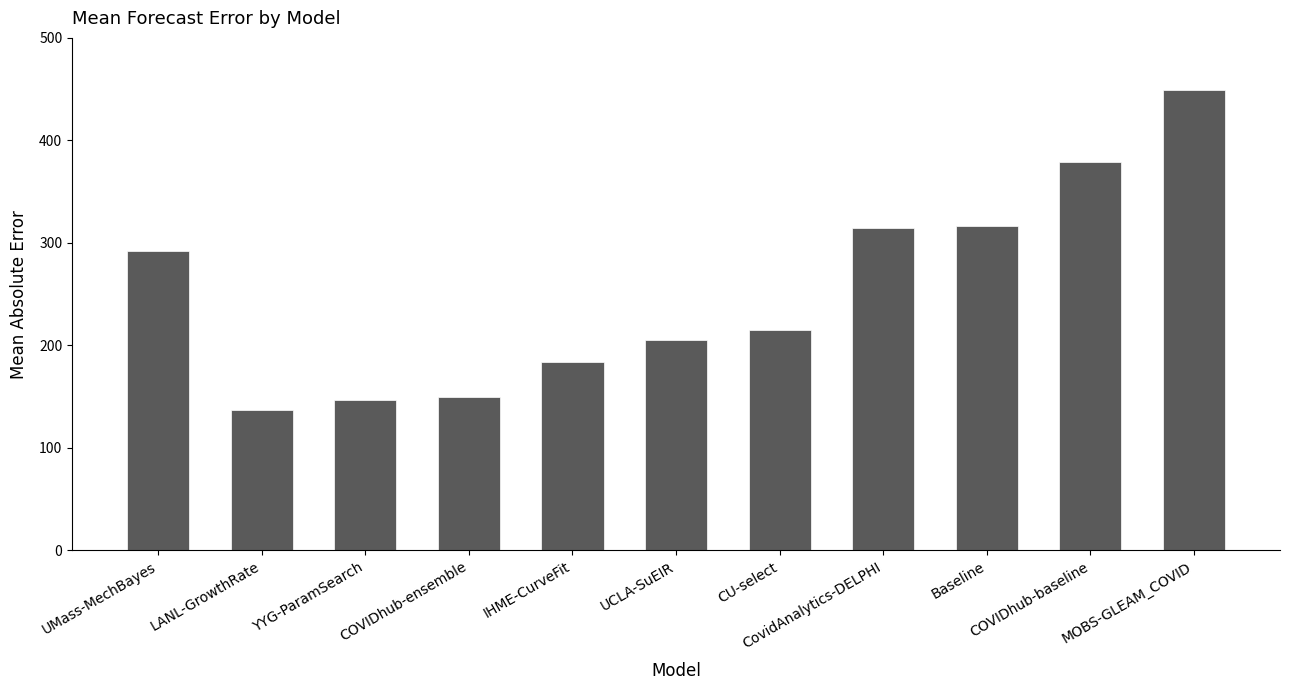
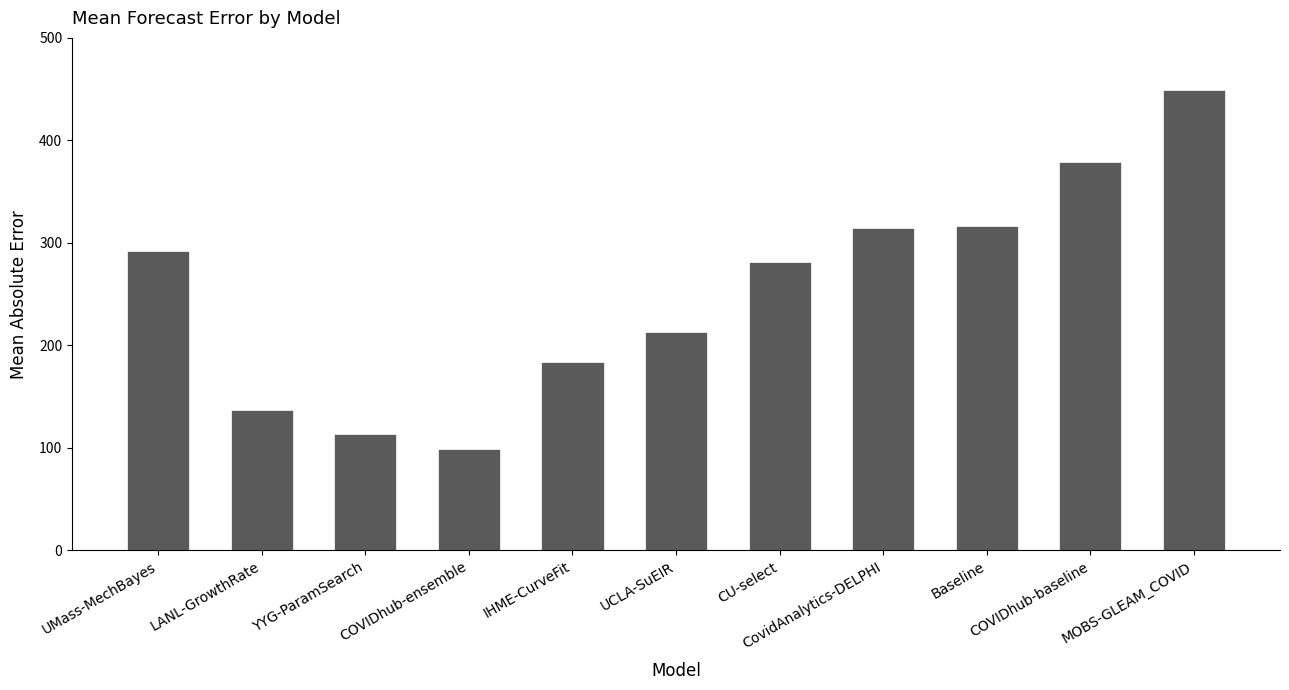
YYG-ParamSearch: 147 -> 114
COVIDhub-ensemble: 149 -> 99
UCLA-SuEIR: 205 -> 213
CU-select: 215 -> 282
